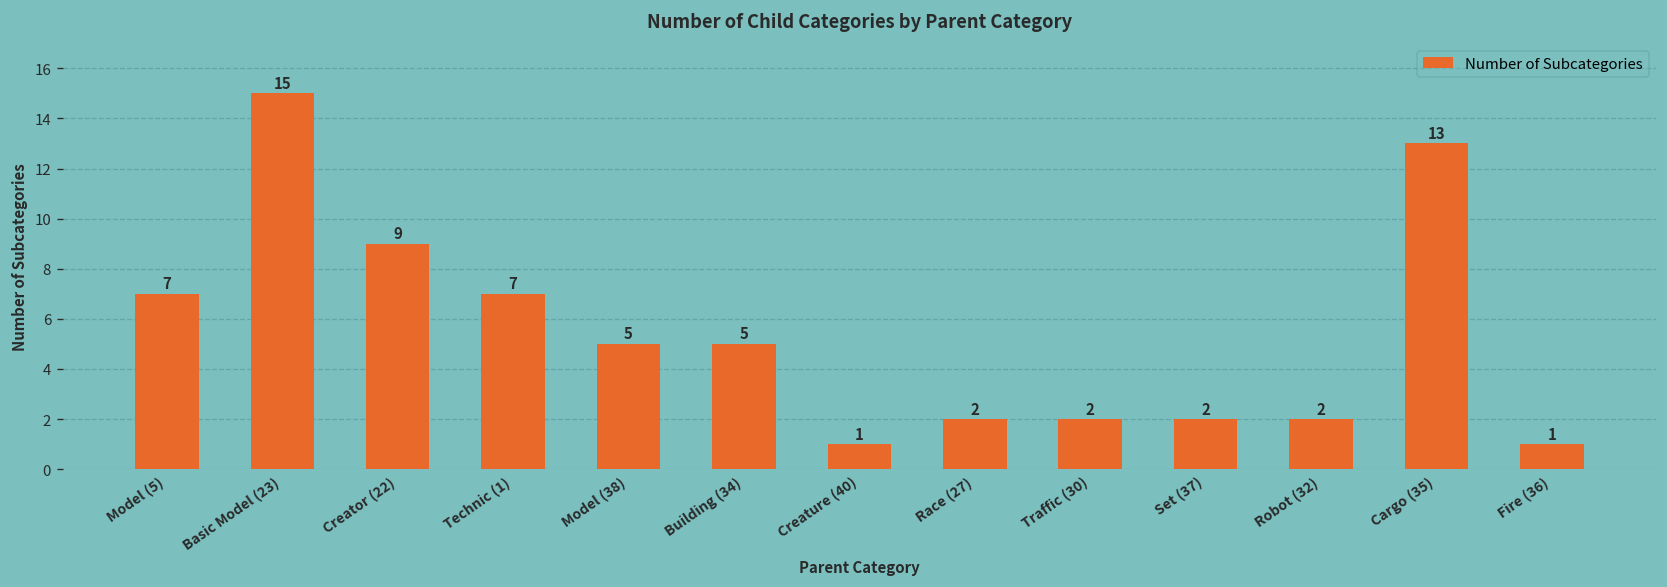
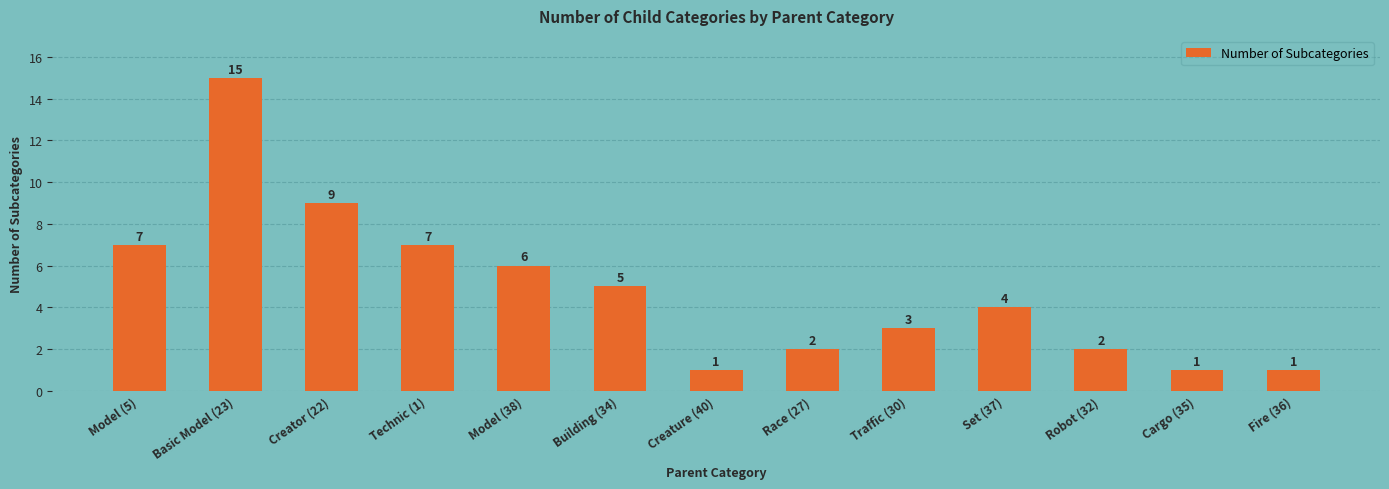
Model (38): 5 -> 6
Traffic (30): 2 -> 3
Set (37): 2 -> 4
Cargo (35): 13 -> 1
